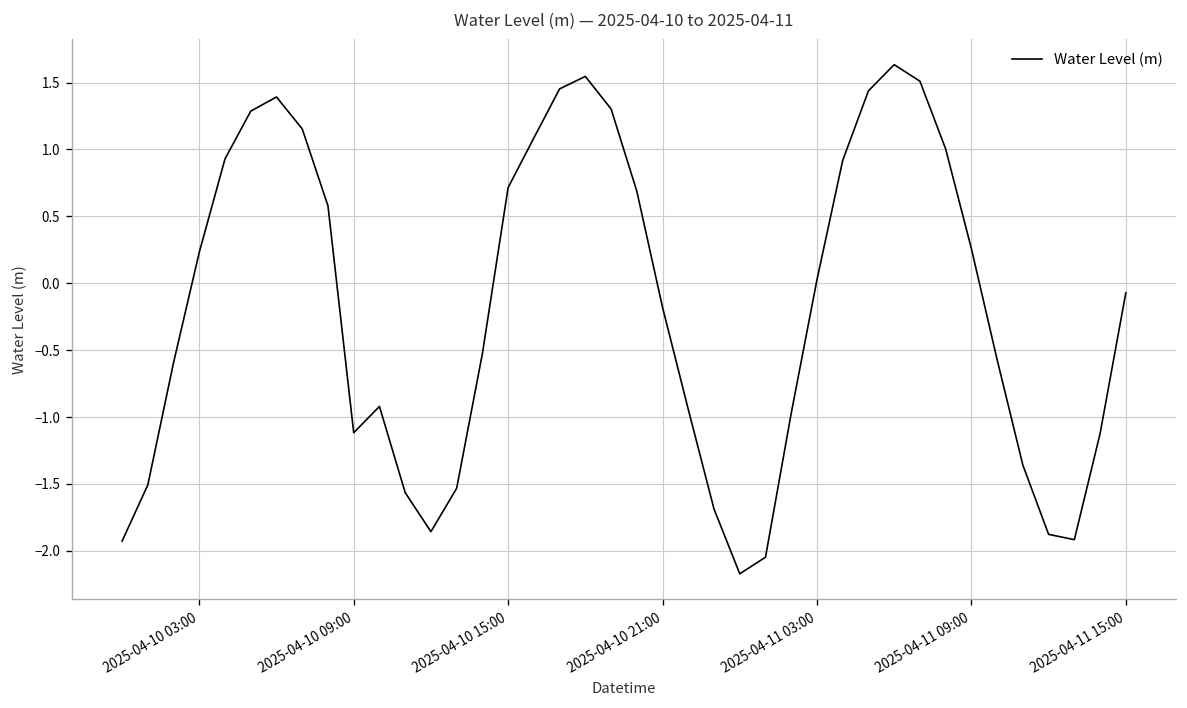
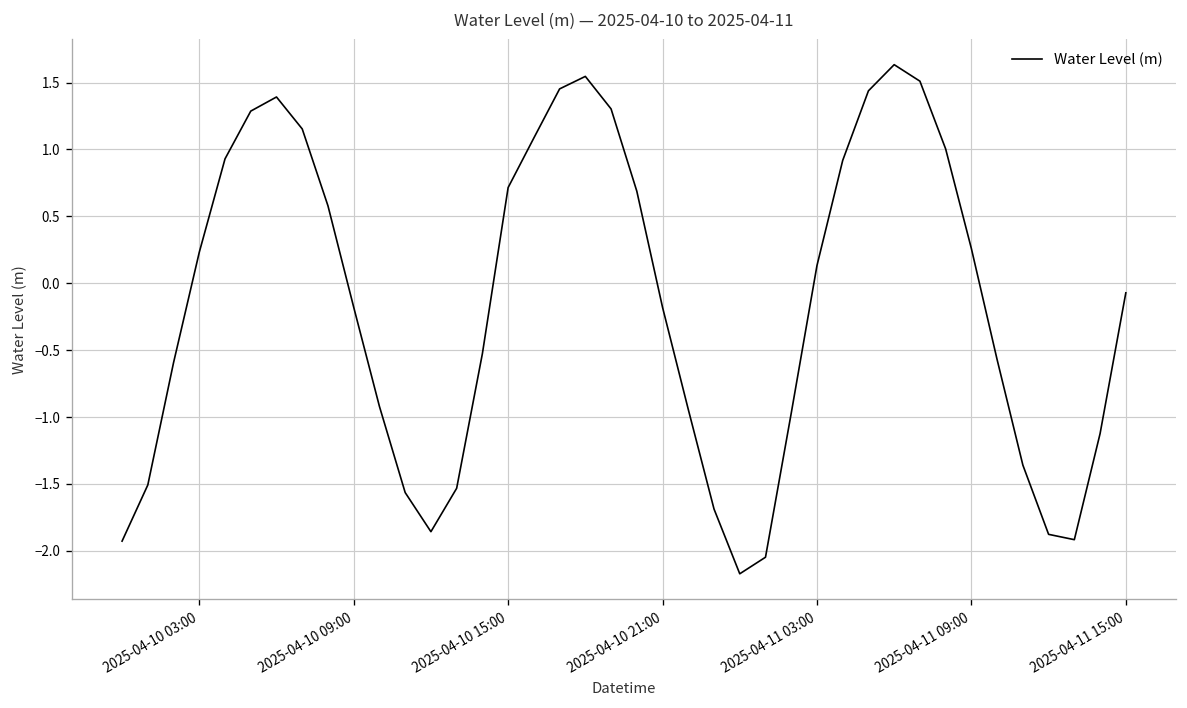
2025-04-10 09:00: -1.12 -> -0.18
2025-04-11 03:00: 0.03 -> 0.13
